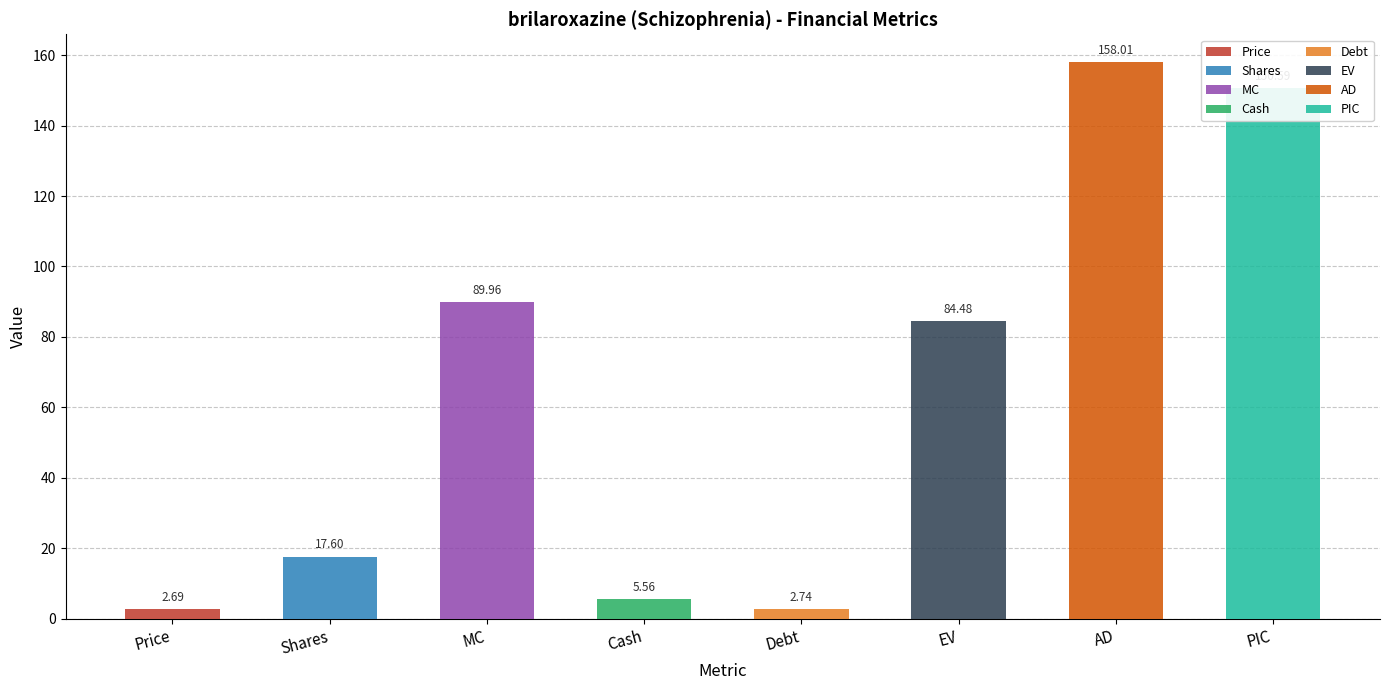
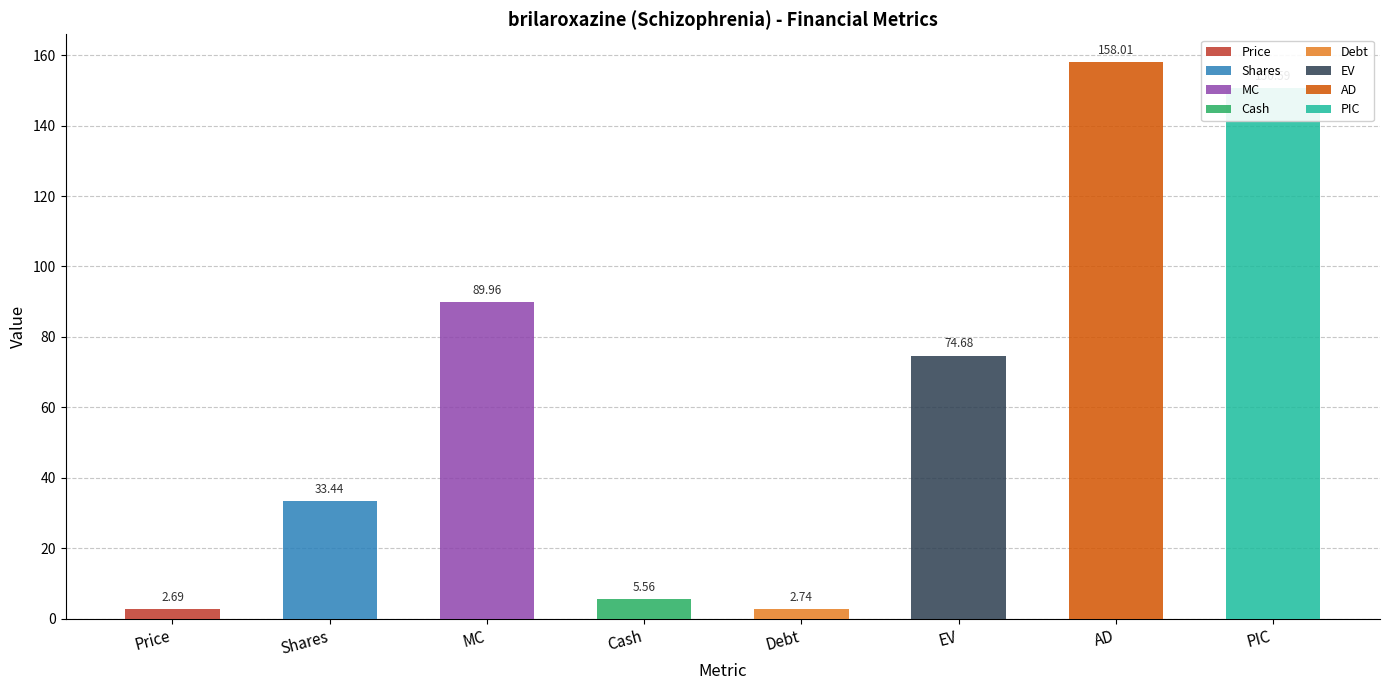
Shares: 17.60 -> 33.44
EV: 84.48 -> 74.68
